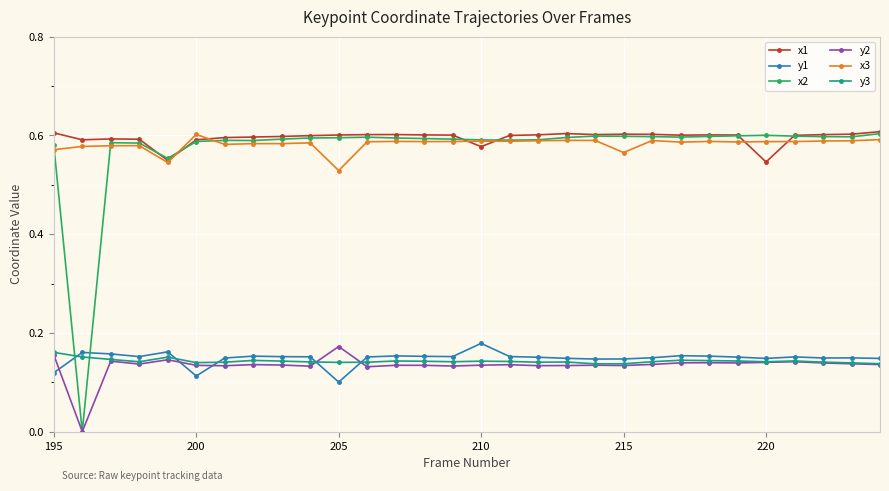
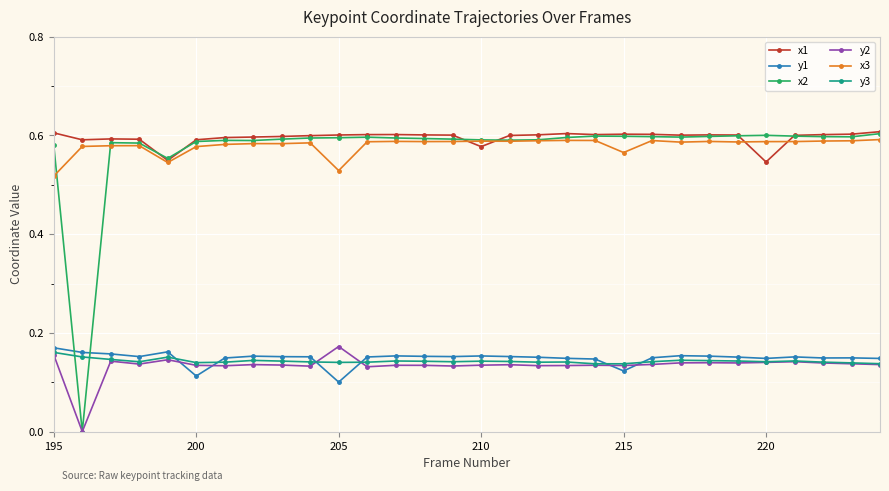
y1, 195: 0.12 -> 0.17
x3, 195: 0.57 -> 0.52
x3, 200: 0.60 -> 0.58
y1, 210: 0.18 -> 0.15
y1, 215: 0.15 -> 0.12
